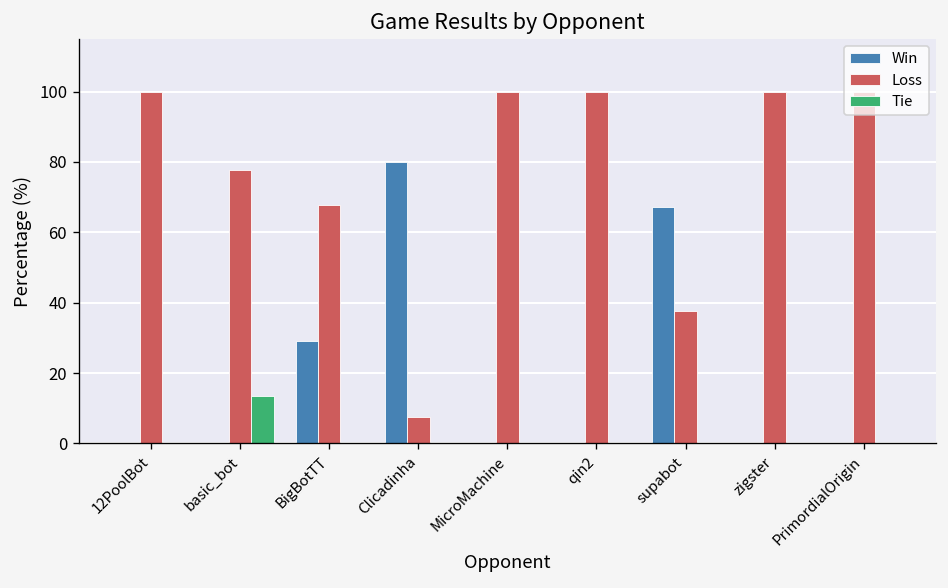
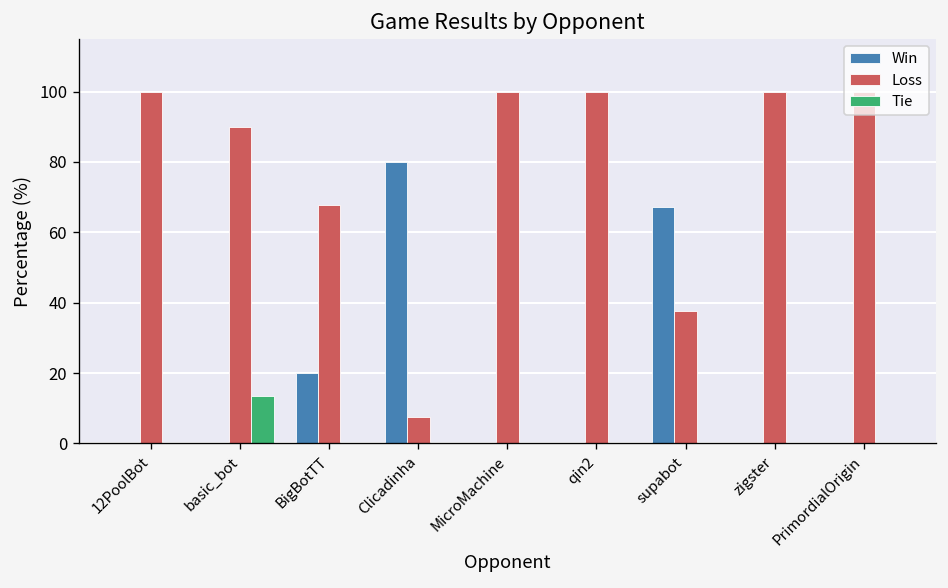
Loss, basic_bot: 78 -> 90
Win, BigBotTT: 29 -> 20
